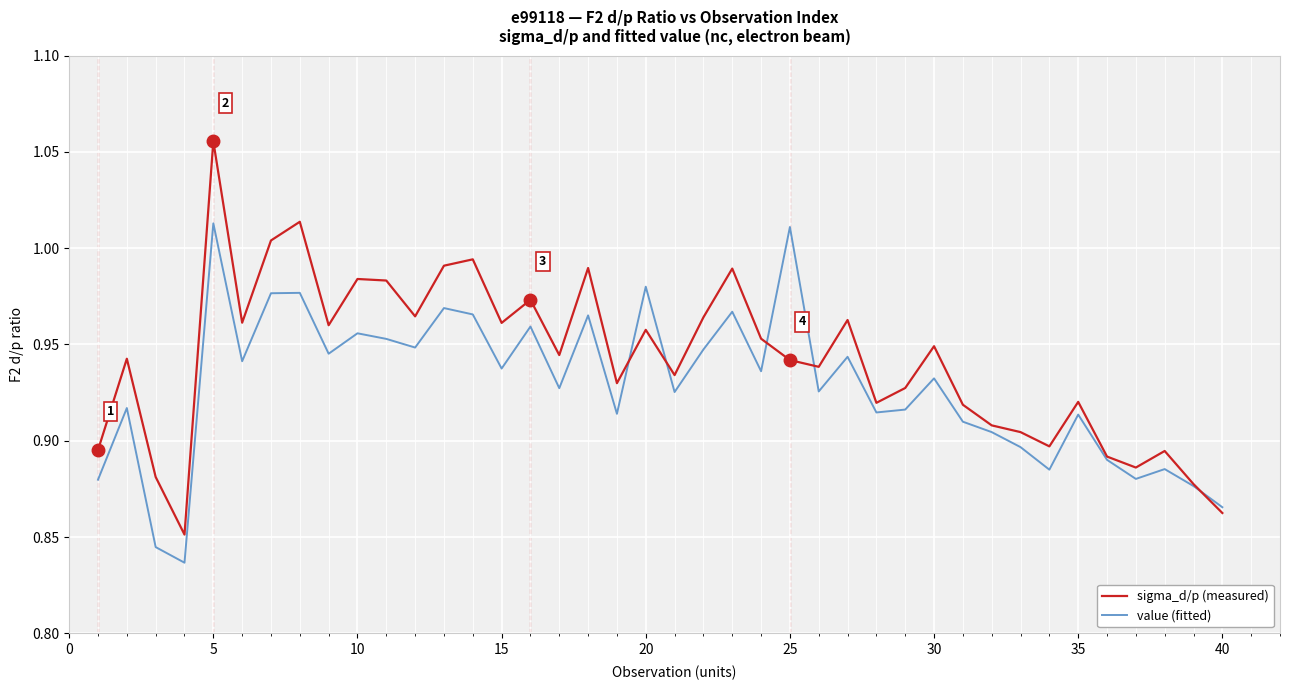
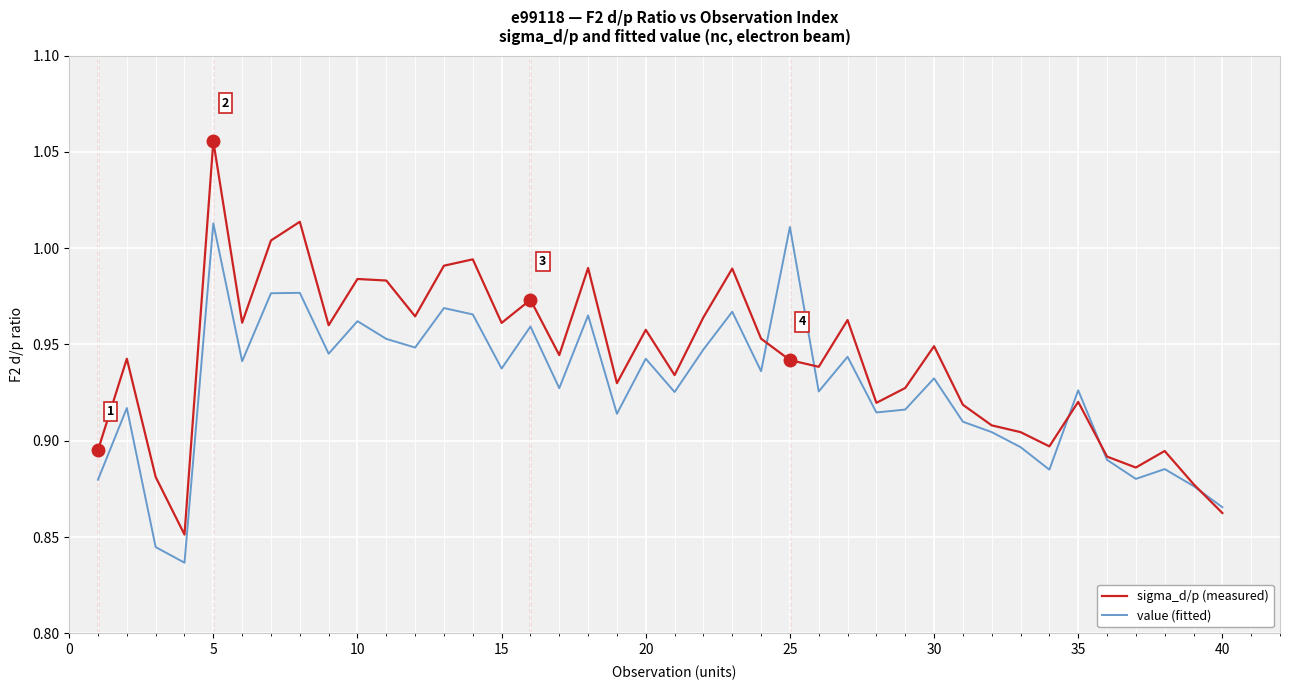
value (fitted), 10: 0.956 -> 0.962
value (fitted), 20: 0.980 -> 0.943
value (fitted), 35: 0.914 -> 0.926
